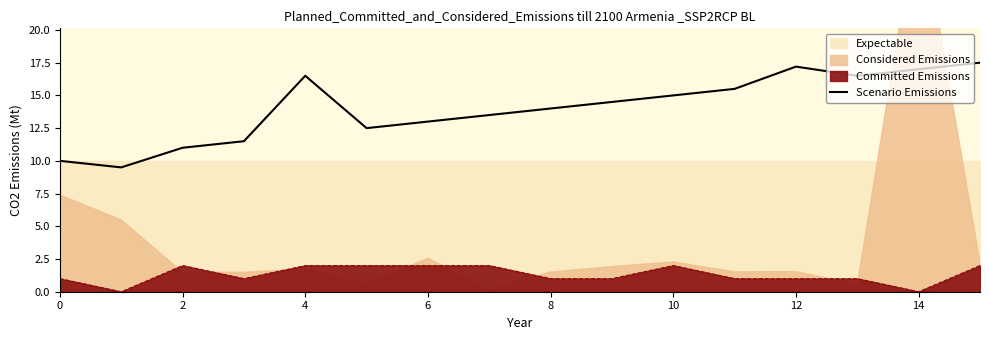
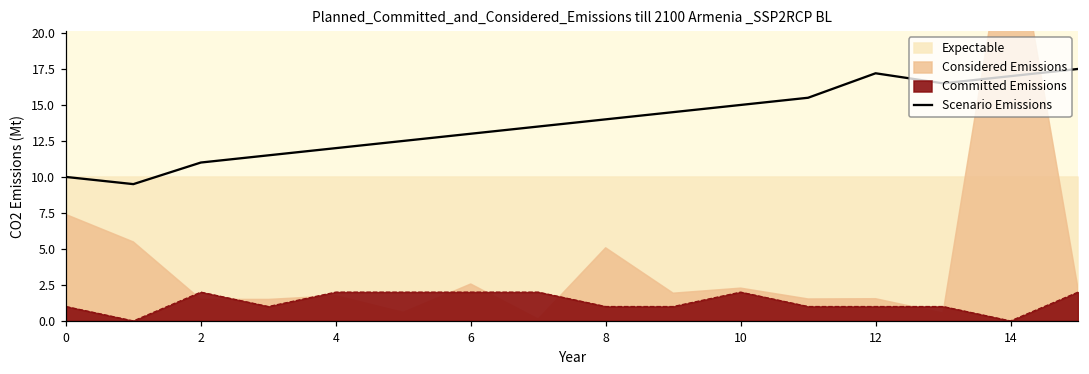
Scenario Emissions, 4: 16.5 -> 12.0
Considered Emissions, 8: 1.5 -> 5.1
